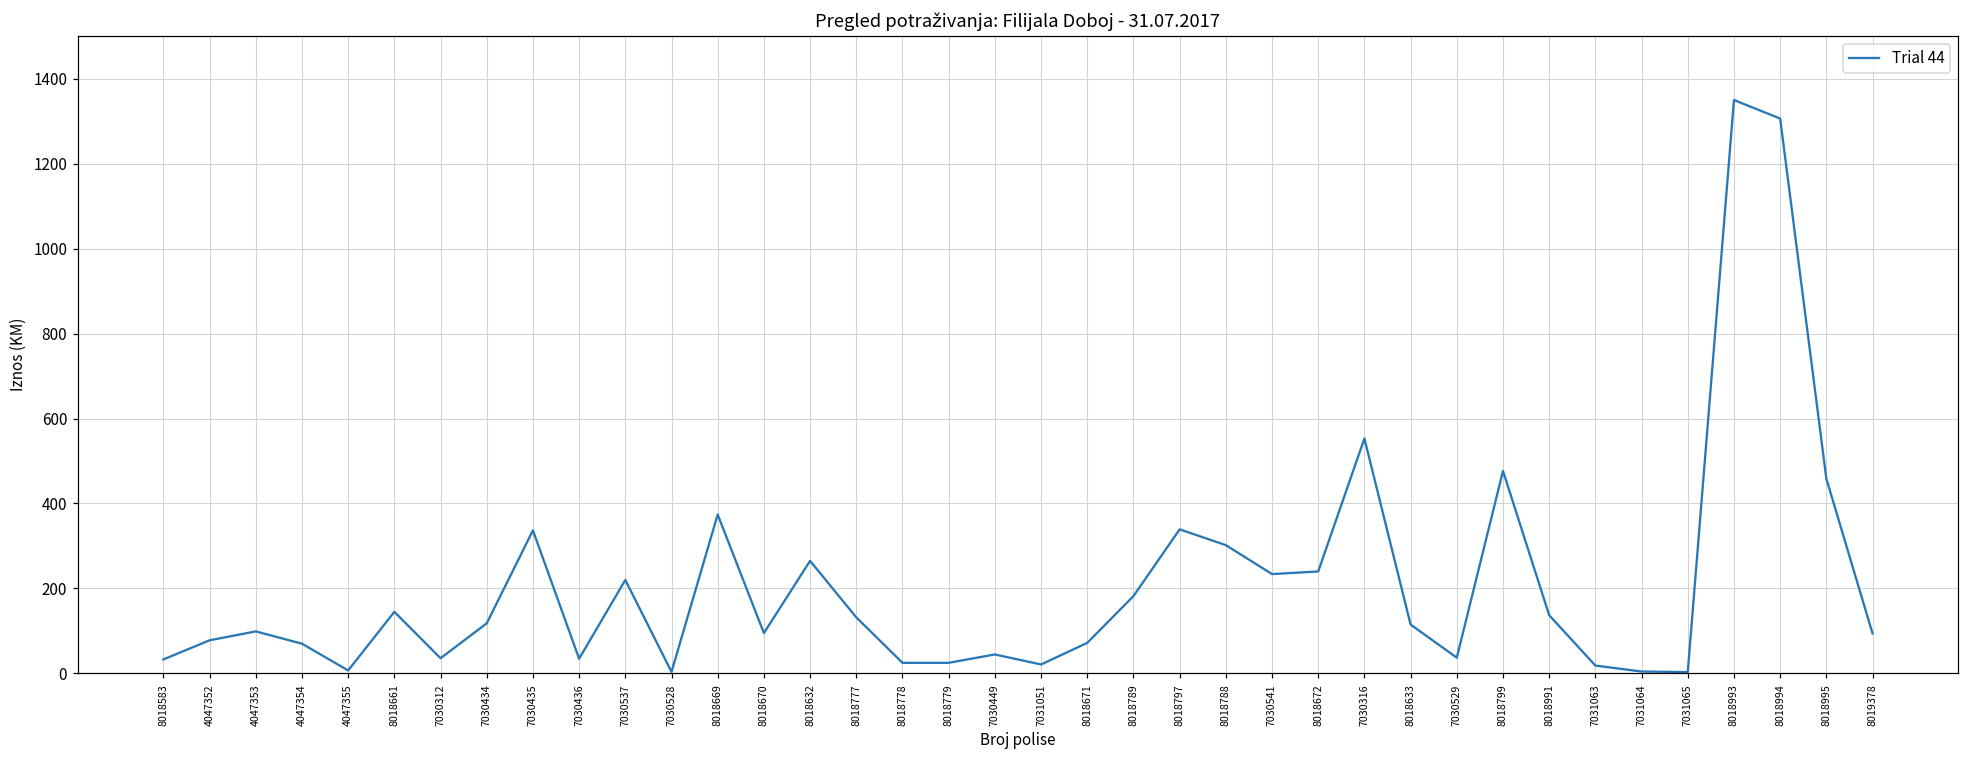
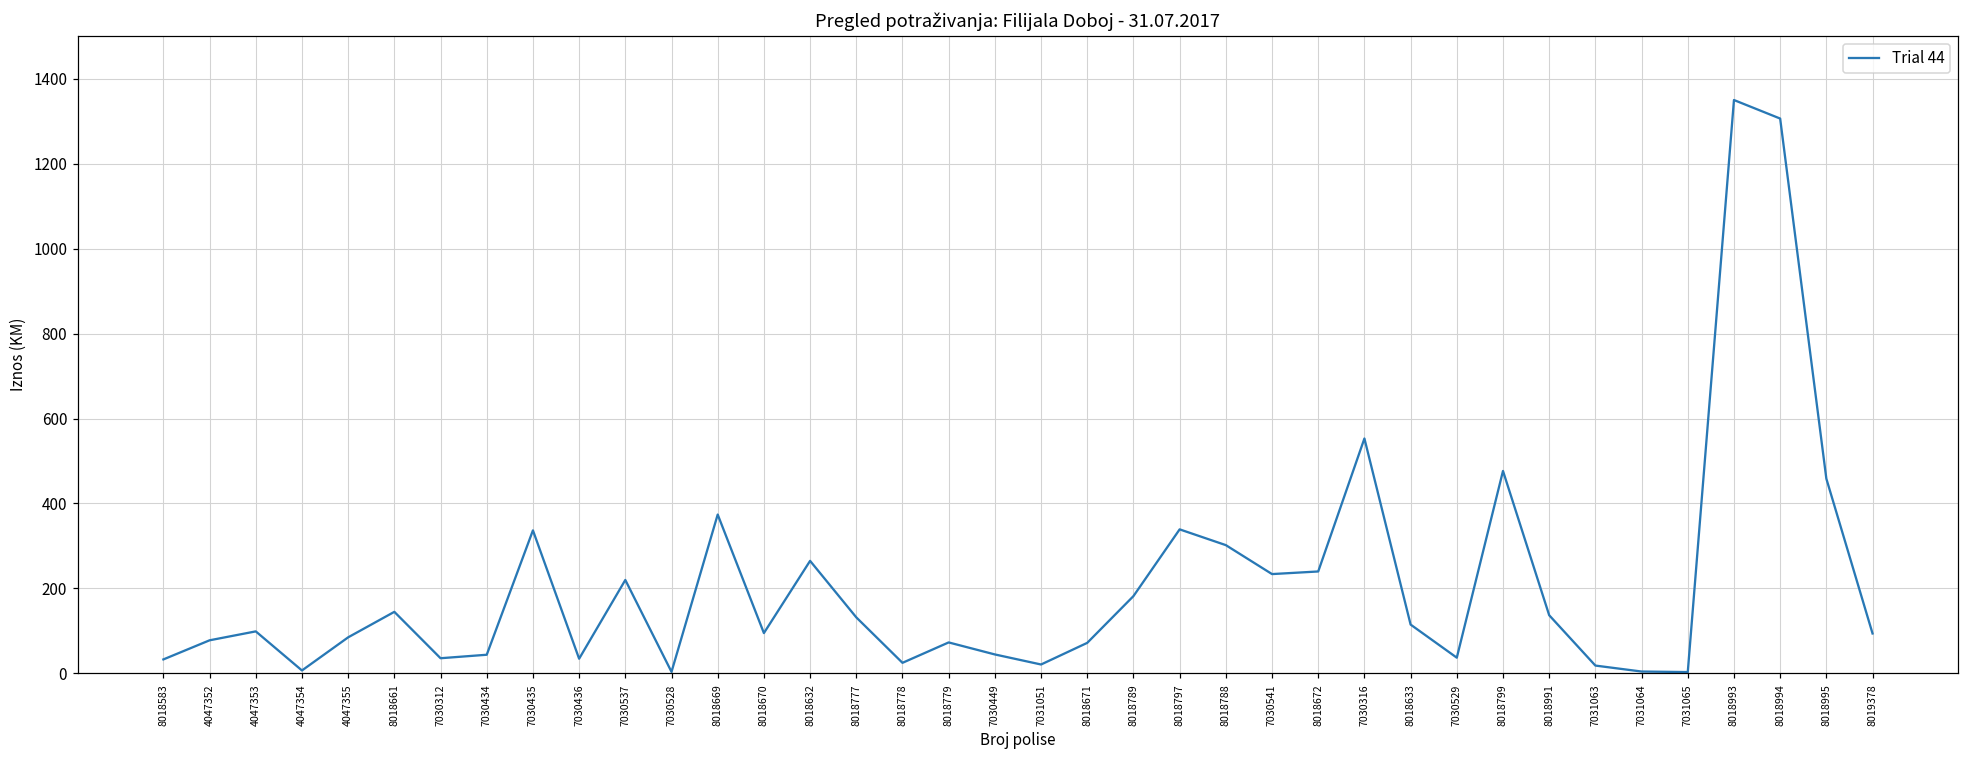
4047354: 70 -> 10
4047355: 10 -> 90
7030434: 120 -> 40
8018779: 30 -> 70
